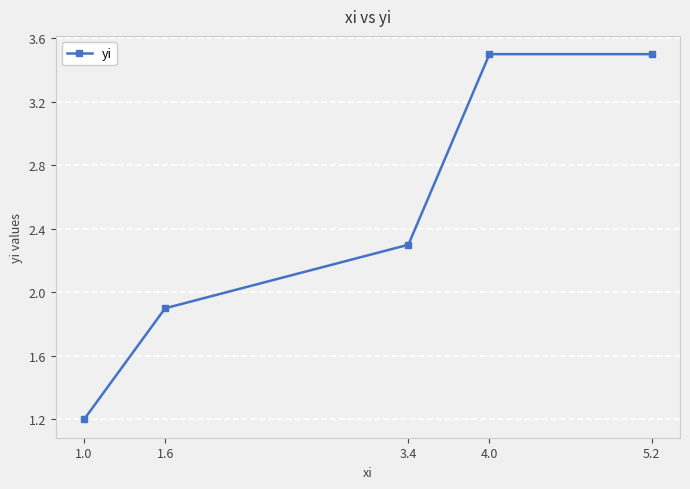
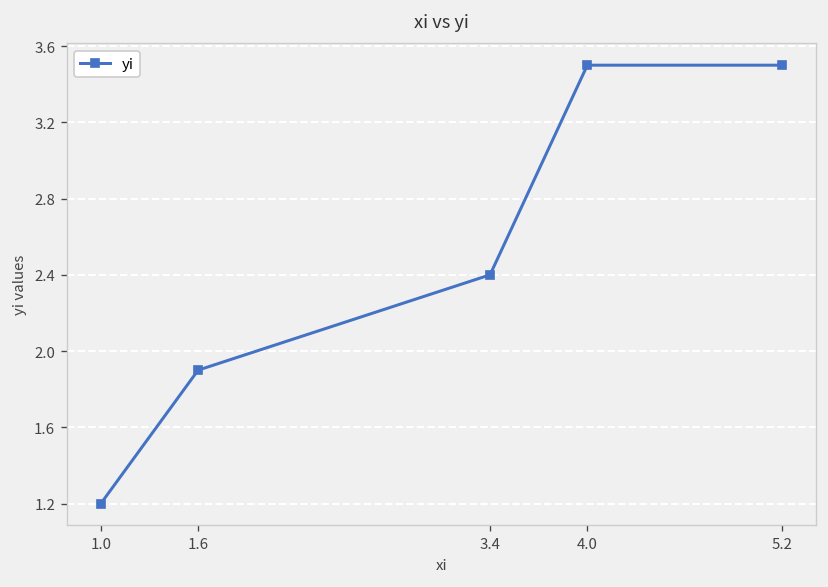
3.4: 2.3 -> 2.4
